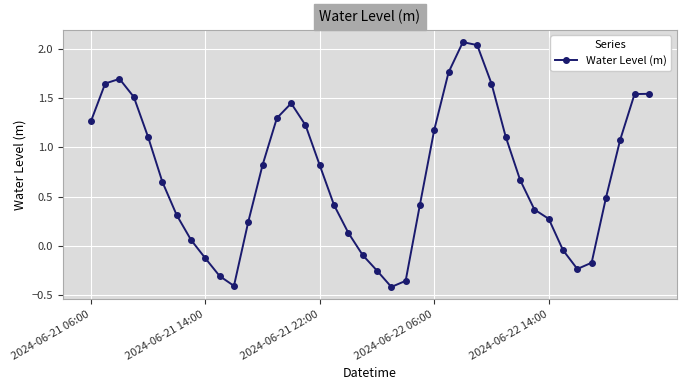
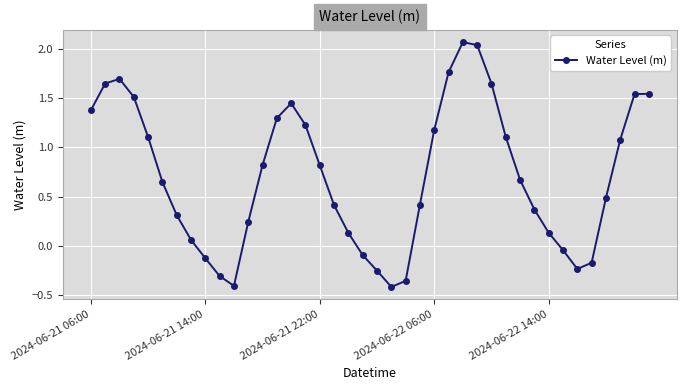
2024-06-21 06:00: 1.3 -> 1.4
2024-06-22 14:00: 0.3 -> 0.1
